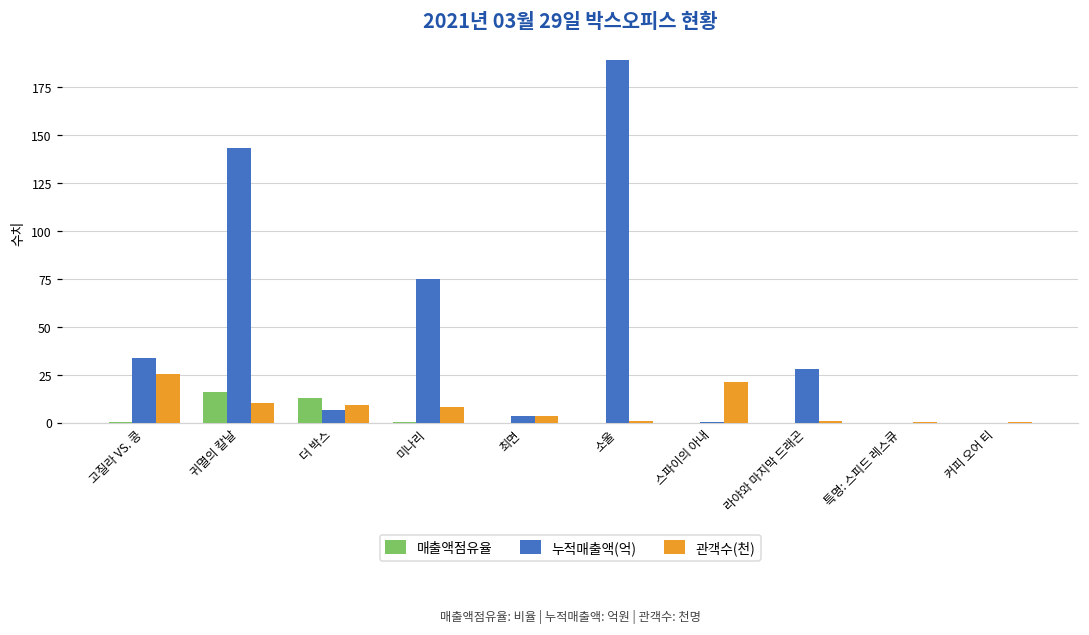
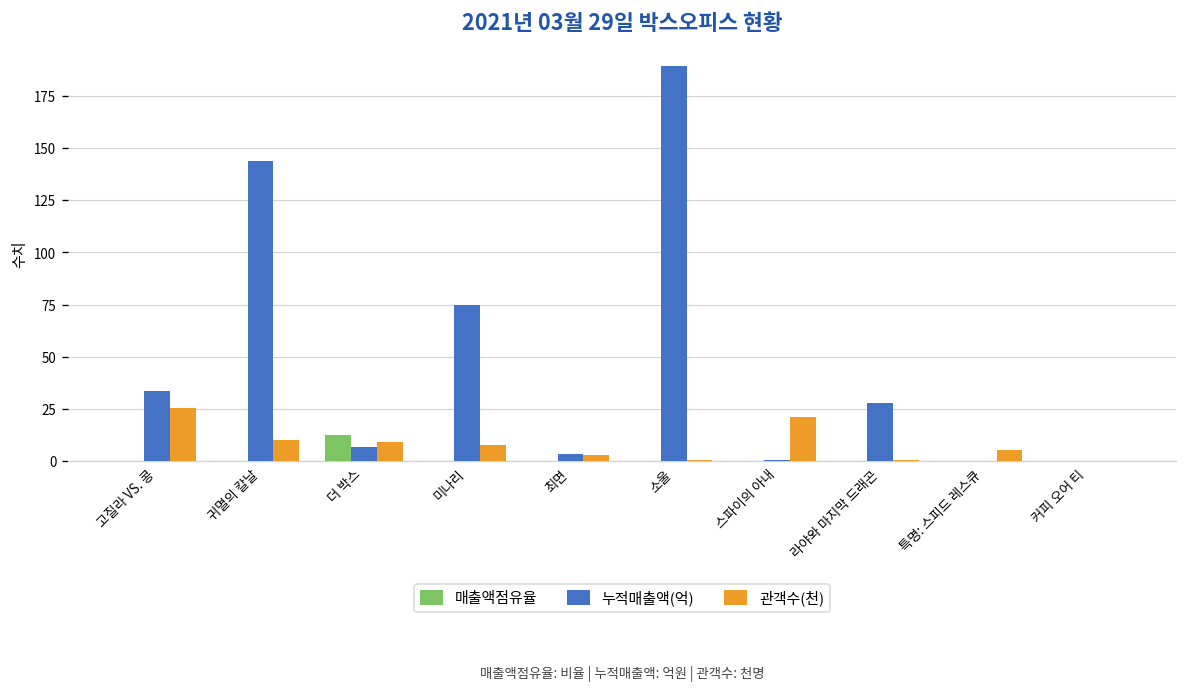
매출액점유율, 귀멸의 칼날: 16 -> 0
관객수(천), 특명: 스피드 레스큐: 0 -> 5
